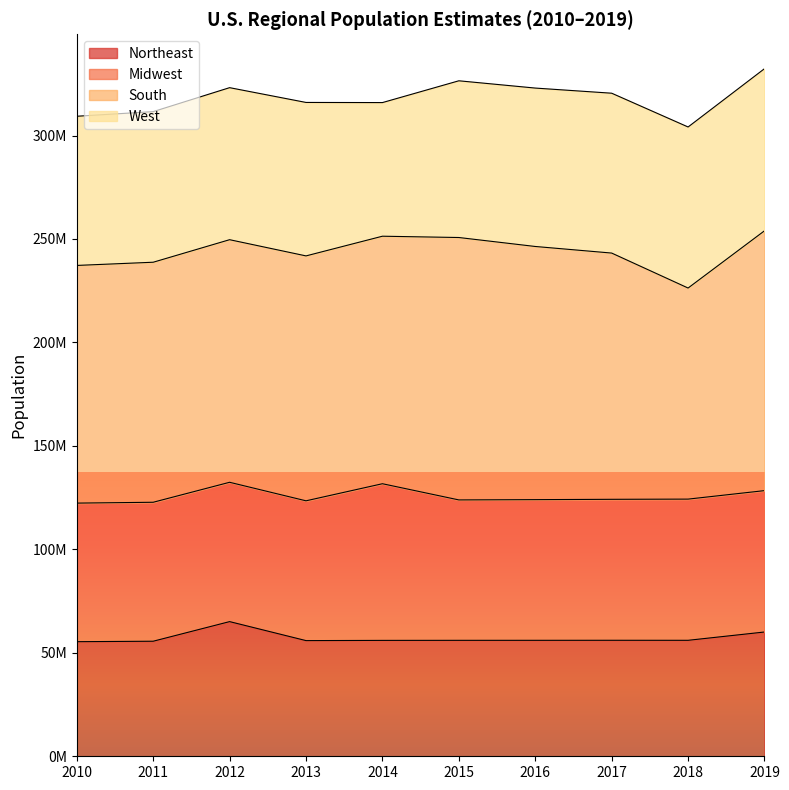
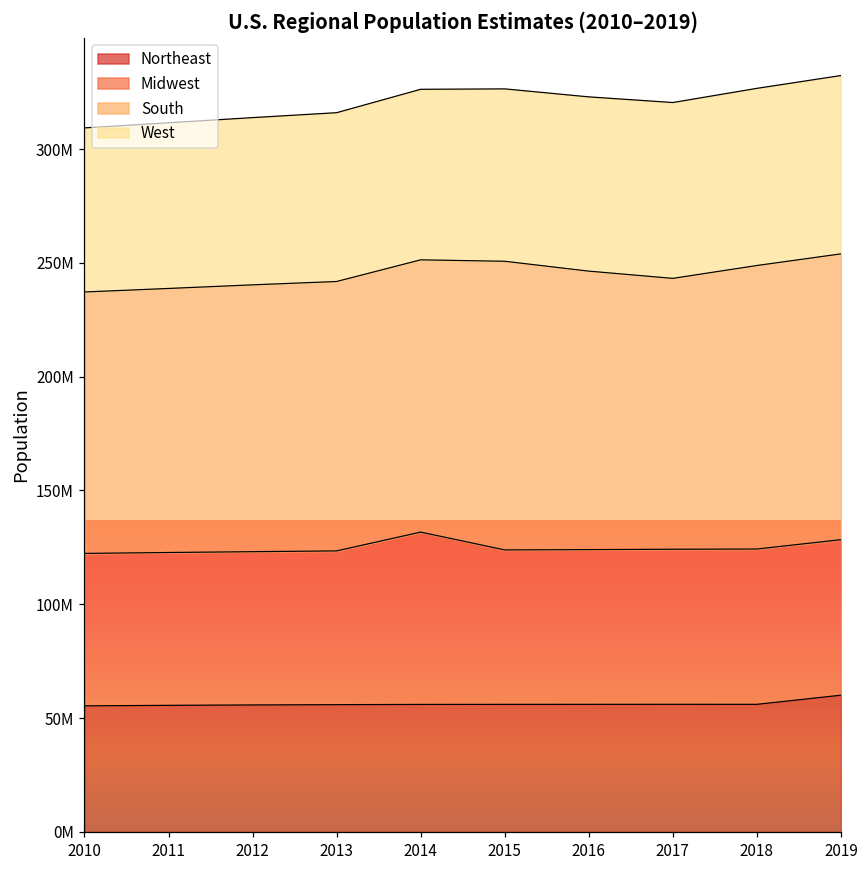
Northeast, 2012: 65000000 -> 56000000
West, 2014: 65000000 -> 75000000
South, 2018: 102000000 -> 125000000
